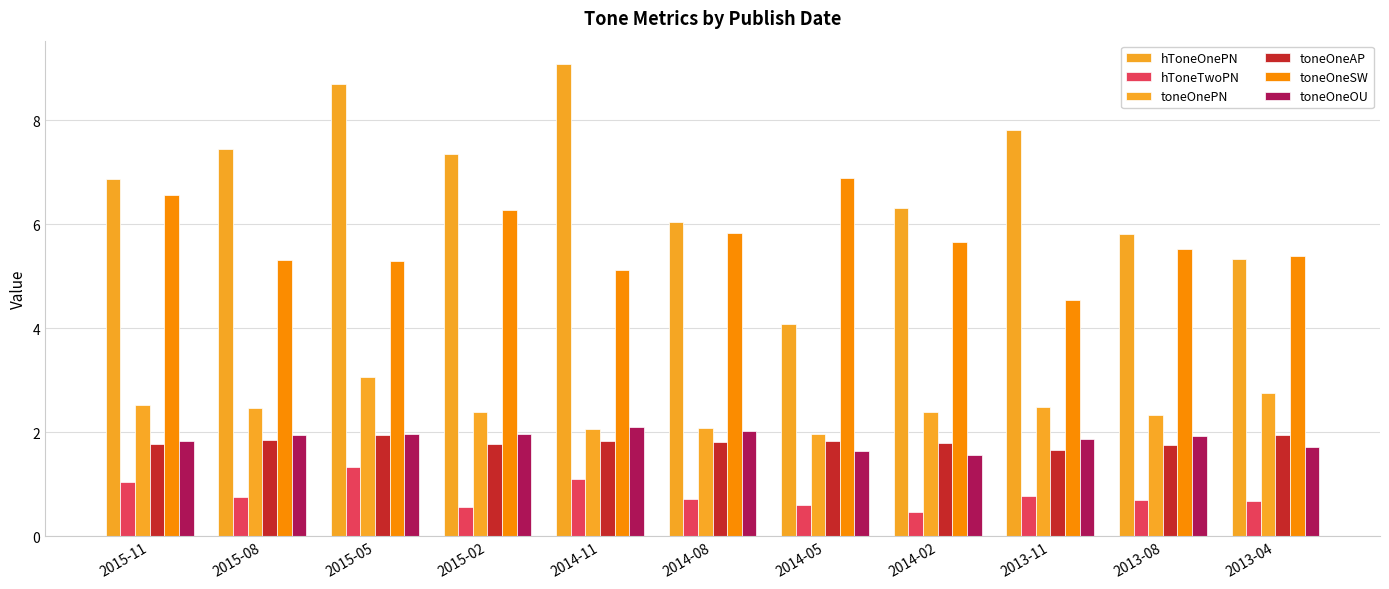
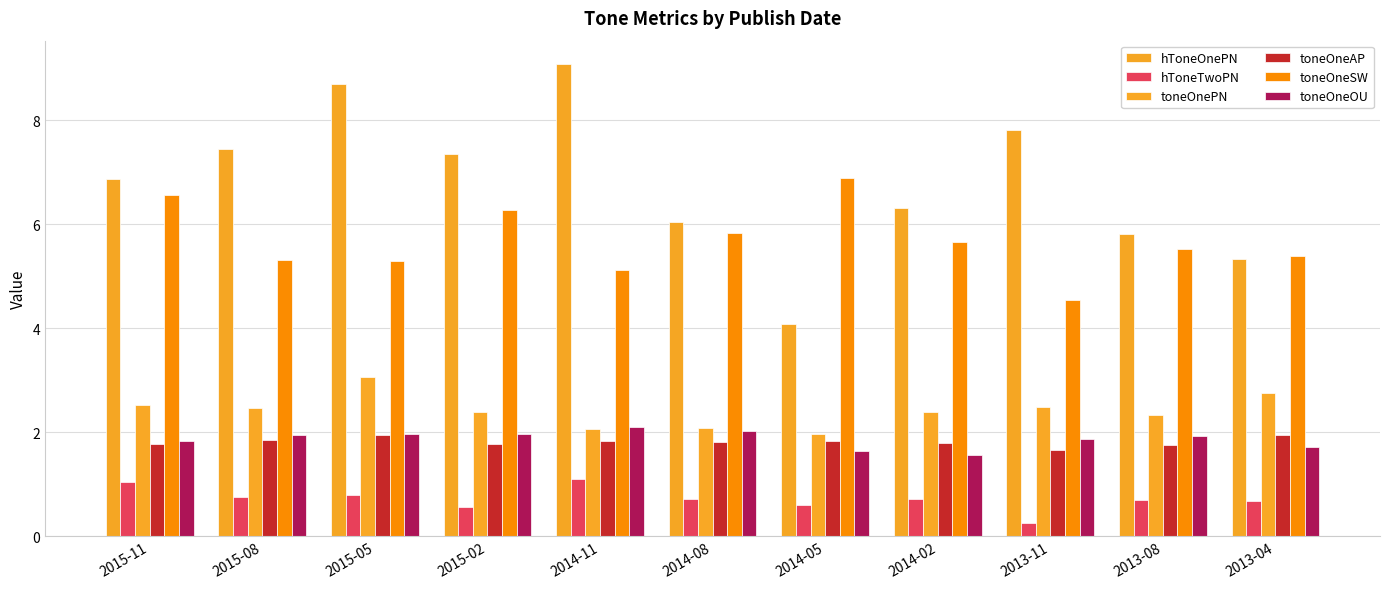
hToneTwoPN, 2015-05: 1.3 -> 0.8
hToneTwoPN, 2014-02: 0.5 -> 0.7
hToneTwoPN, 2013-11: 0.8 -> 0.3
